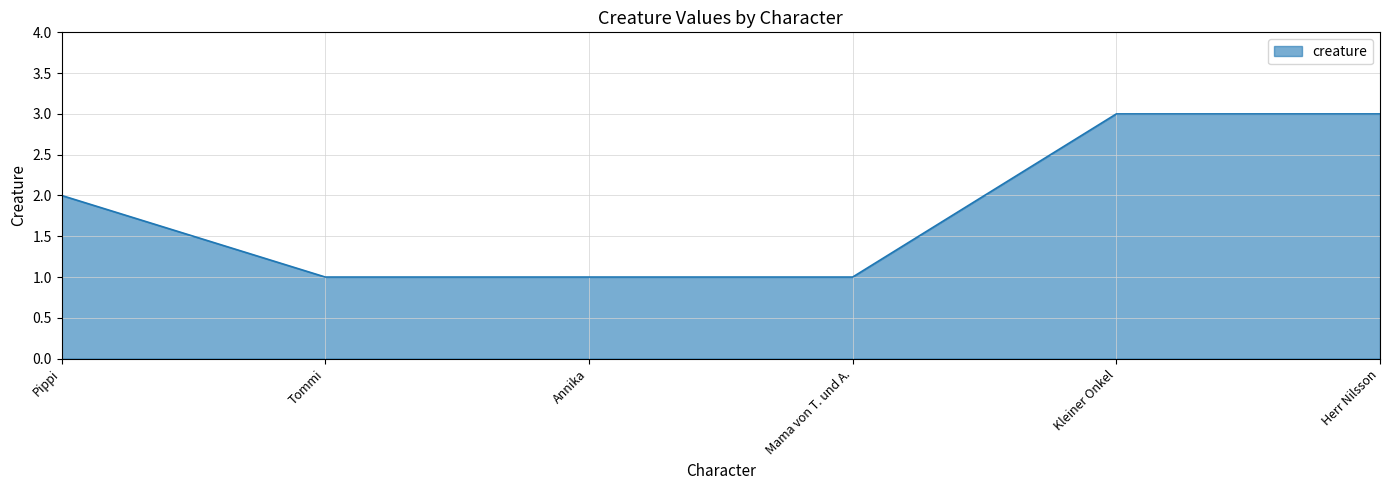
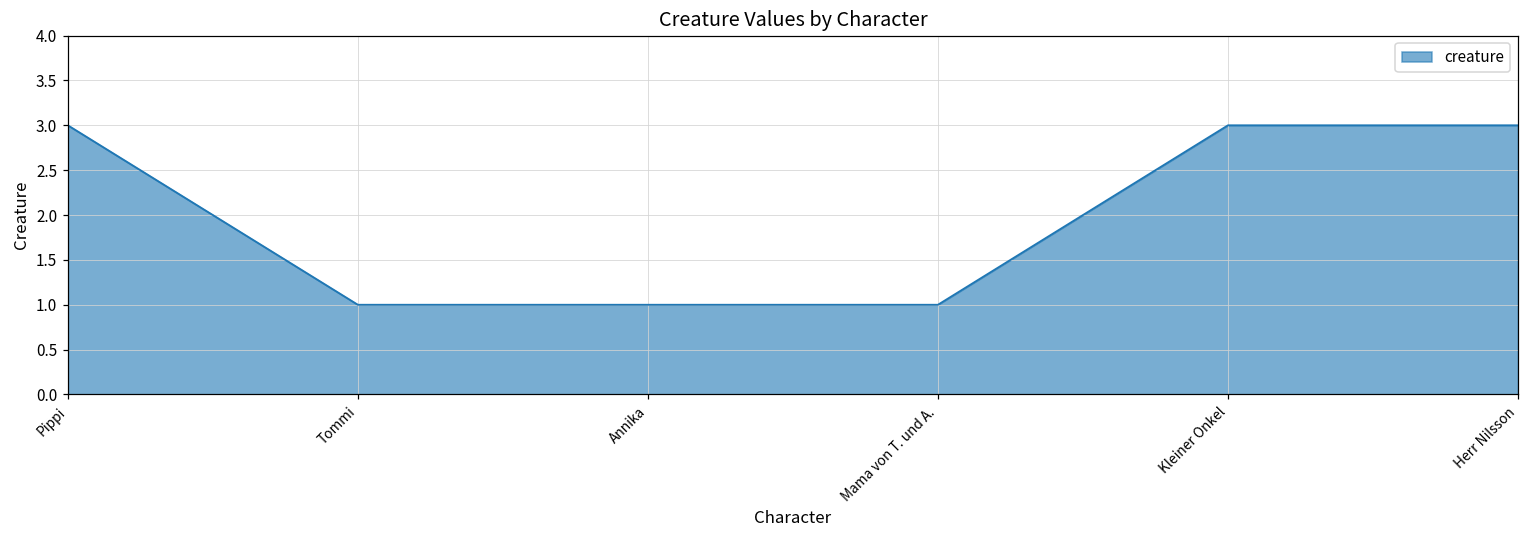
Pippi: 2 -> 3
